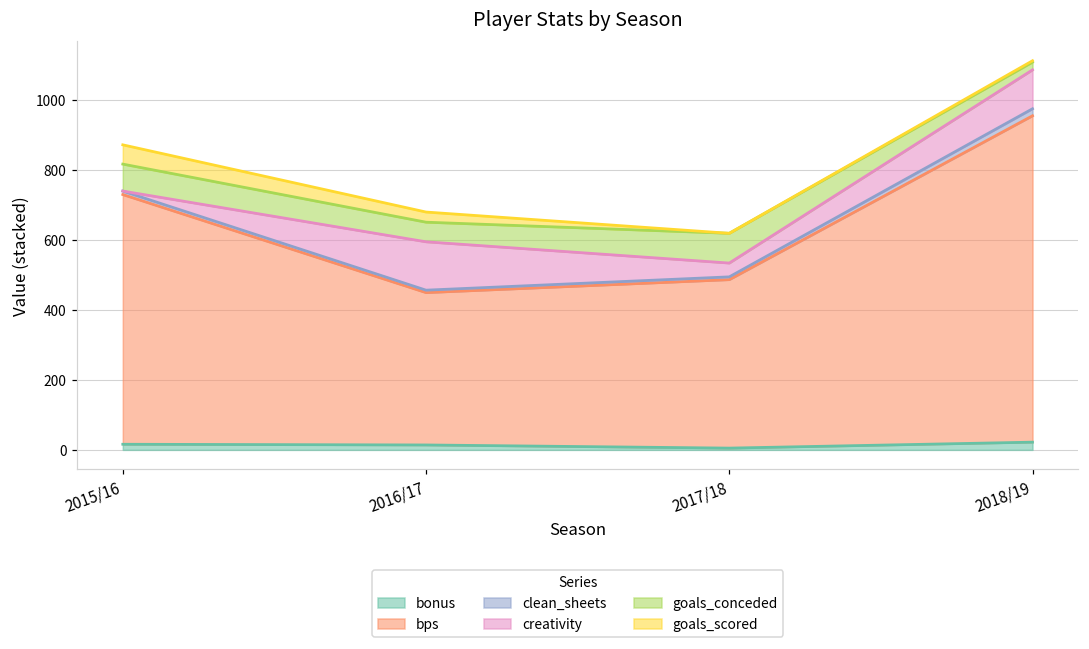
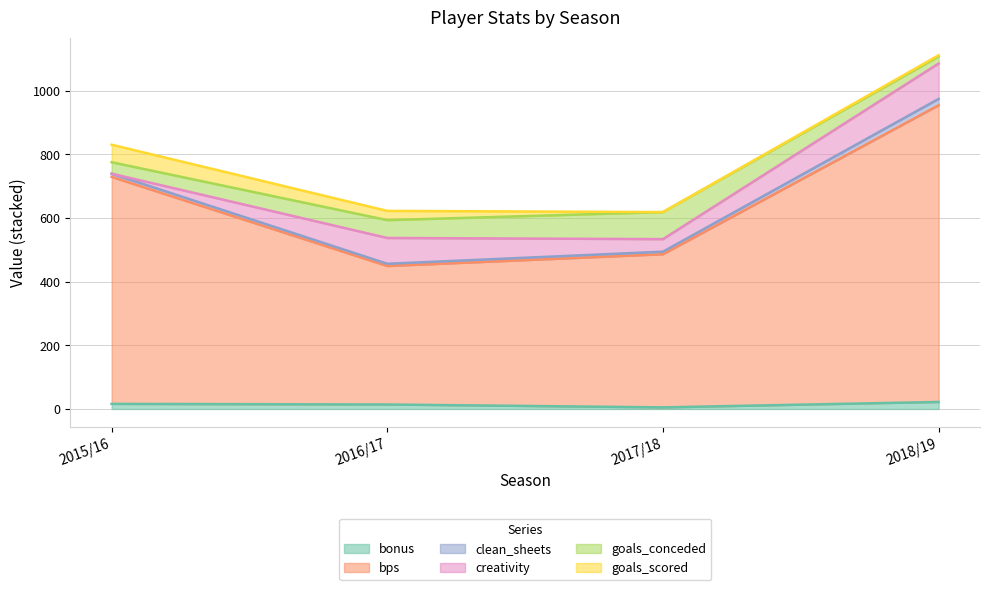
goals_conceded, 2015/16: 80 -> 40
creativity, 2016/17: 140 -> 80
